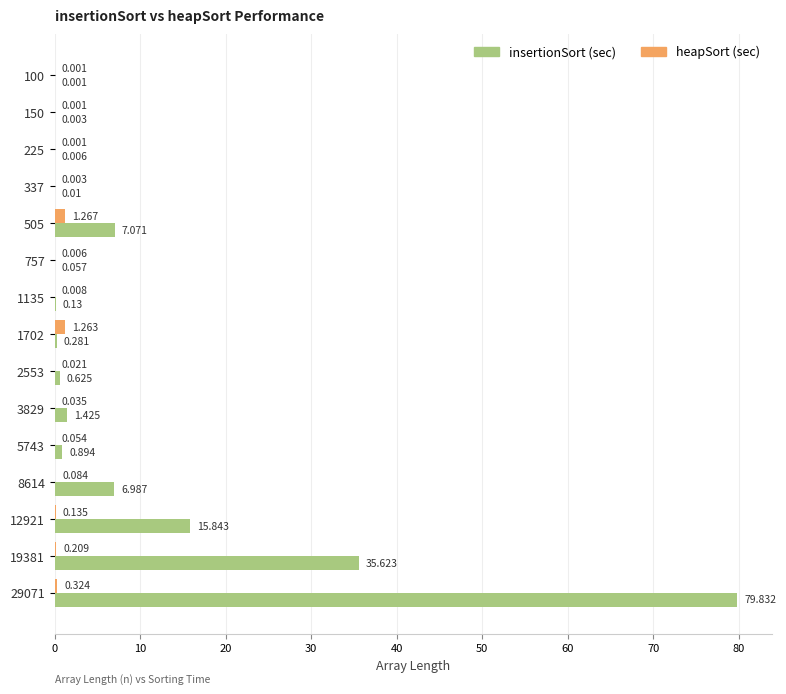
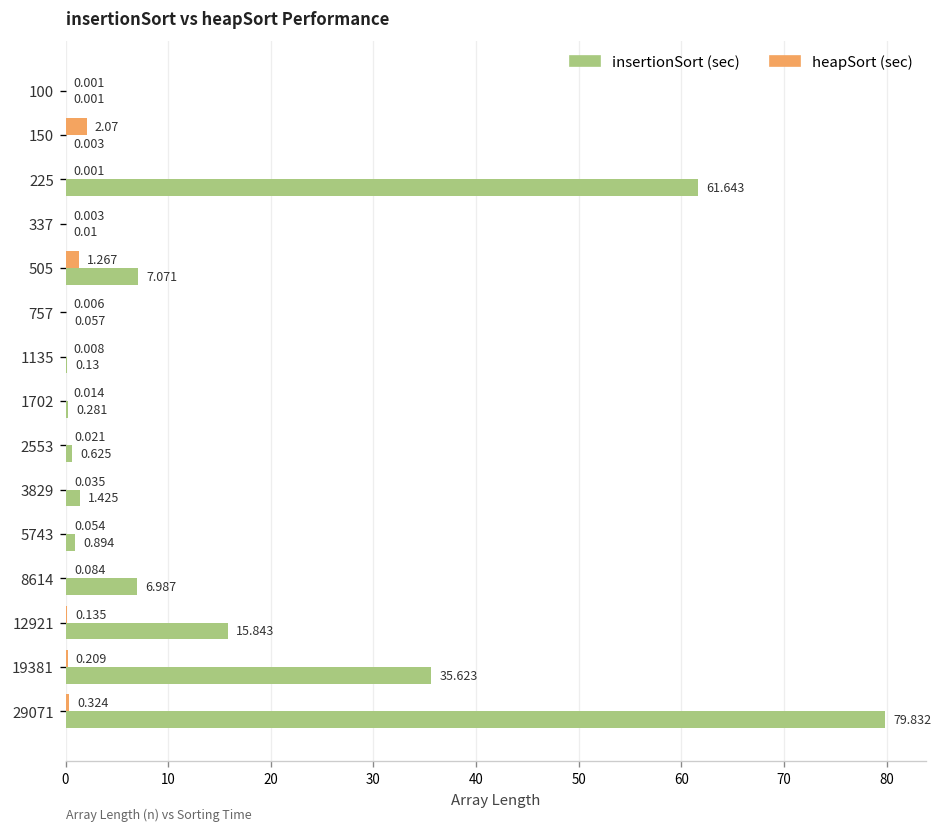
heapSort (sec), 150: 0.001 -> 2.07
insertionSort (sec), 225: 0.006 -> 61.643
heapSort (sec), 1702: 1.263 -> 0.014
